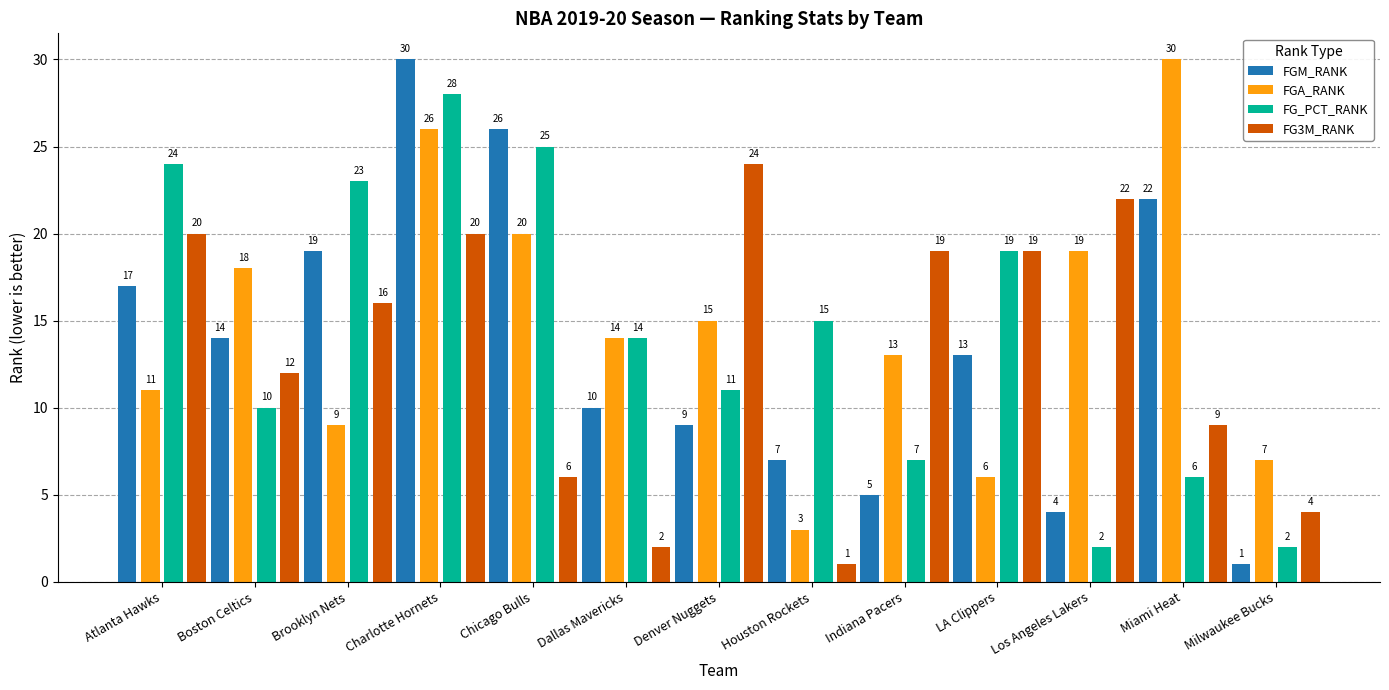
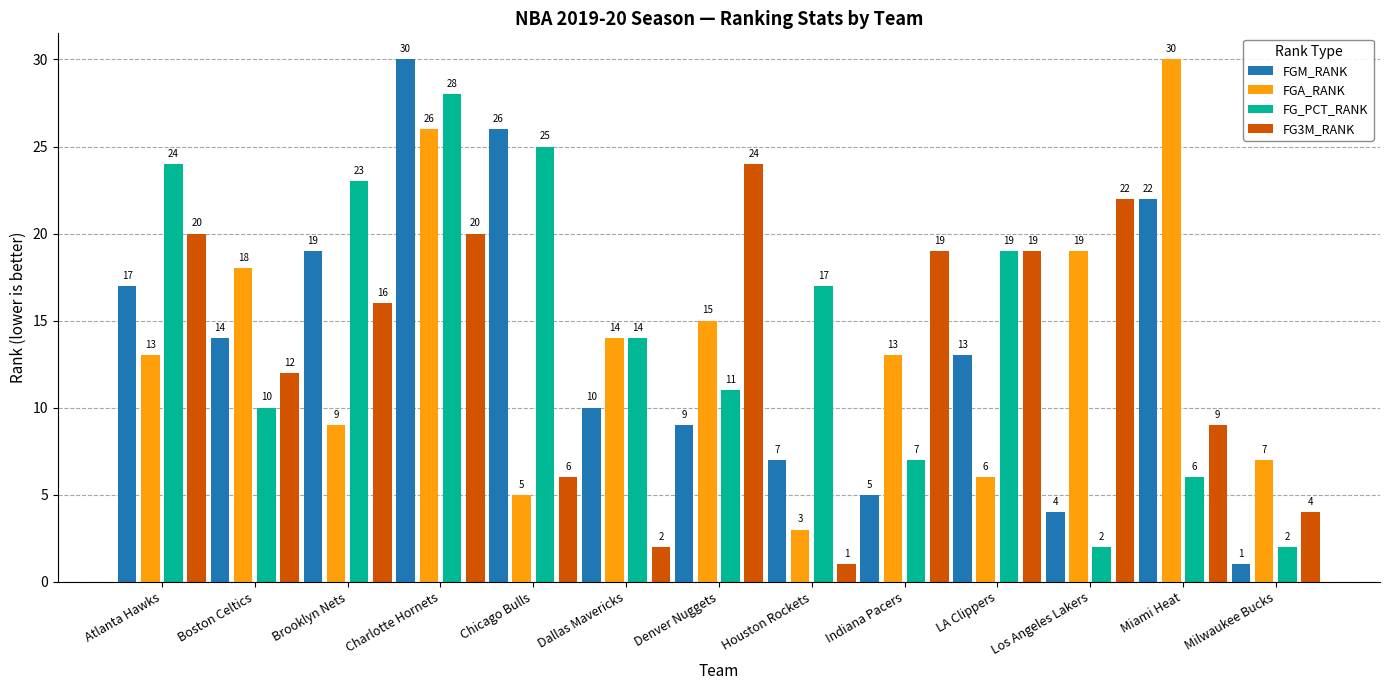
FGA_RANK, Atlanta Hawks: 11 -> 13
FGA_RANK, Chicago Bulls: 20 -> 5
FG_PCT_RANK, Houston Rockets: 15 -> 17
